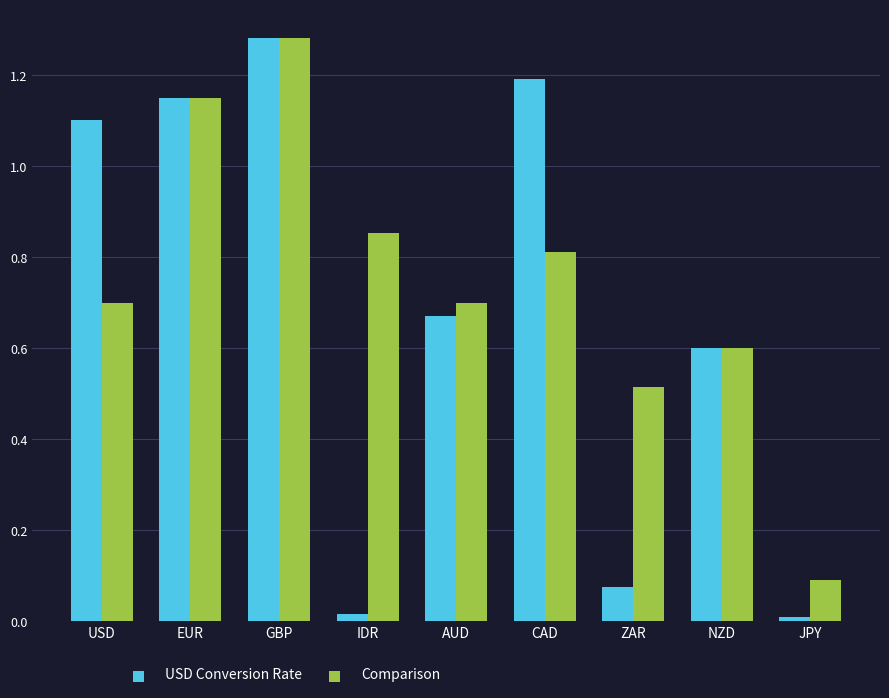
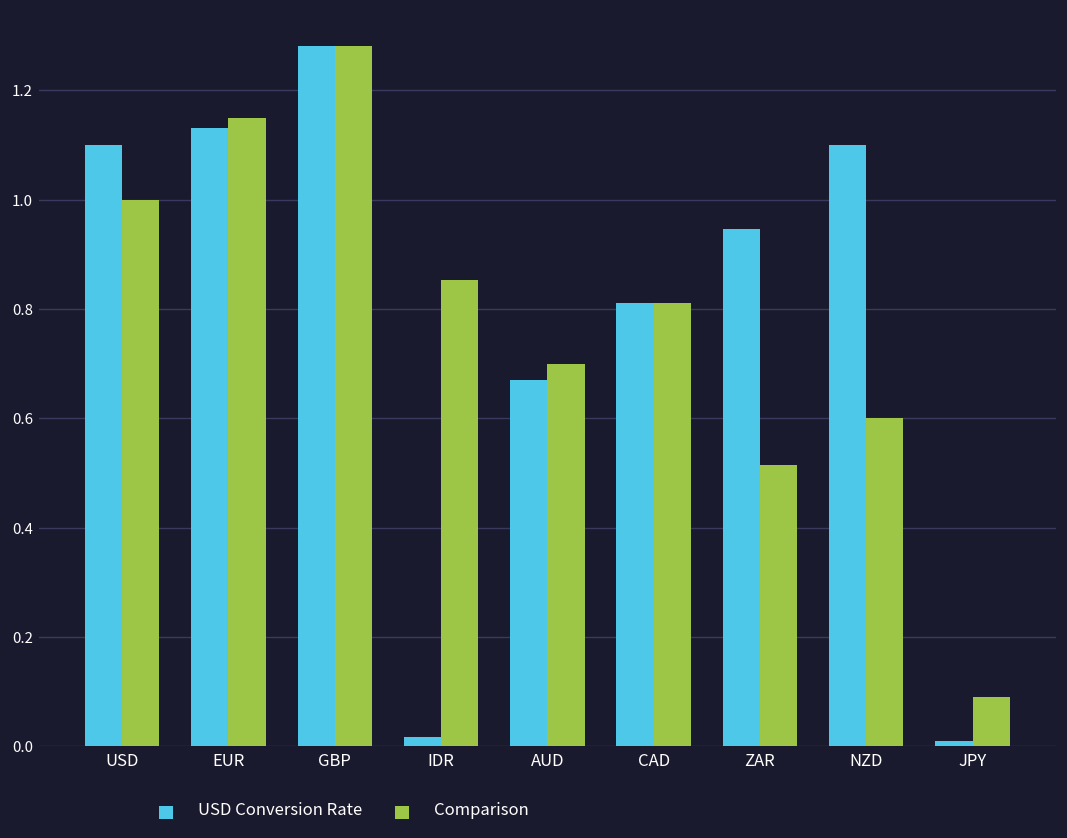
Comparison, USD: 0.7 -> 1.0
USD Conversion Rate, EUR: 1.15 -> 1.13
USD Conversion Rate, CAD: 1.19 -> 0.81
USD Conversion Rate, ZAR: 0.08 -> 0.95
USD Conversion Rate, NZD: 0.6 -> 1.1
